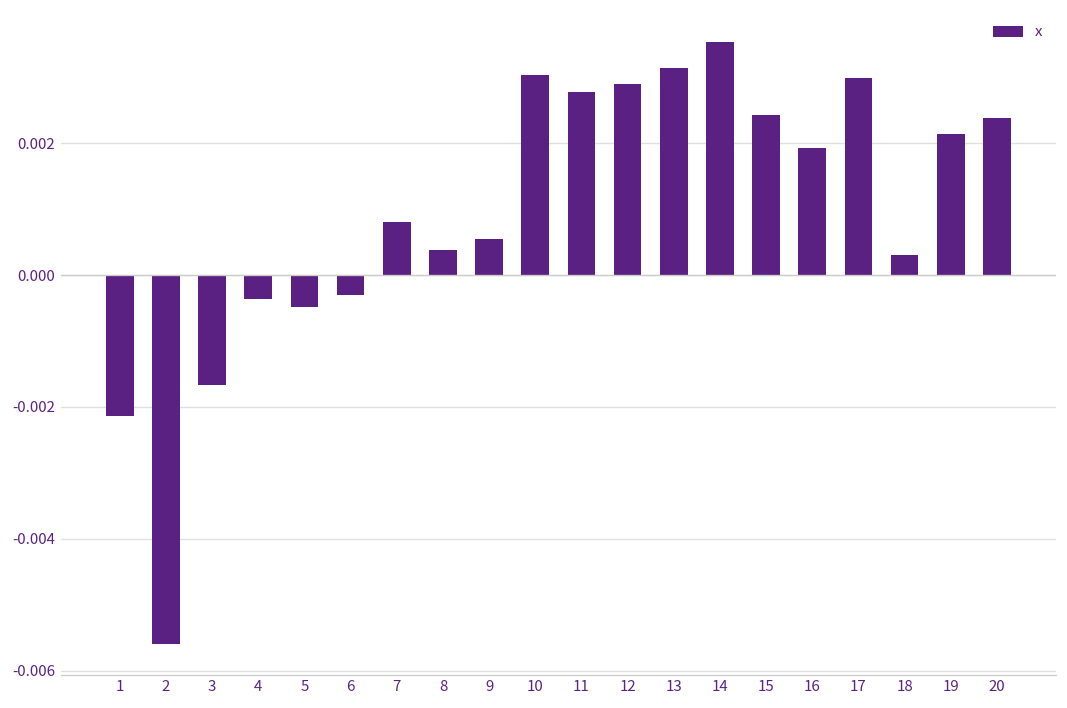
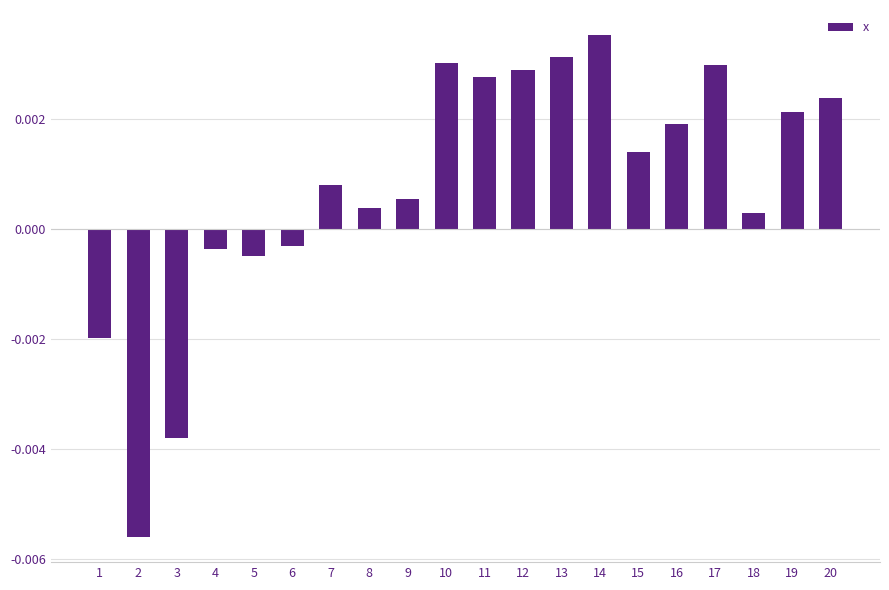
1: -0.0021 -> -0.0020
3: -0.0017 -> -0.0038
15: 0.0024 -> 0.0014
